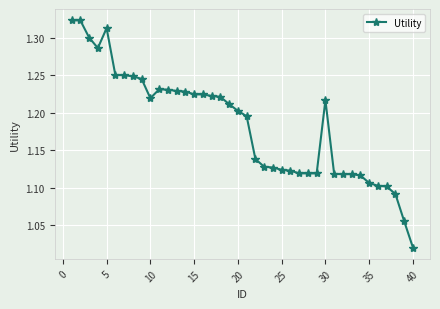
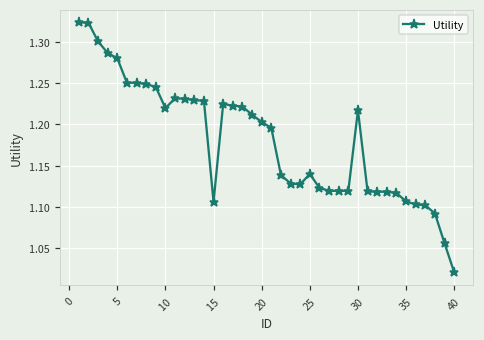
5: 1.31 -> 1.28
15: 1.22 -> 1.11
25: 1.12 -> 1.14
